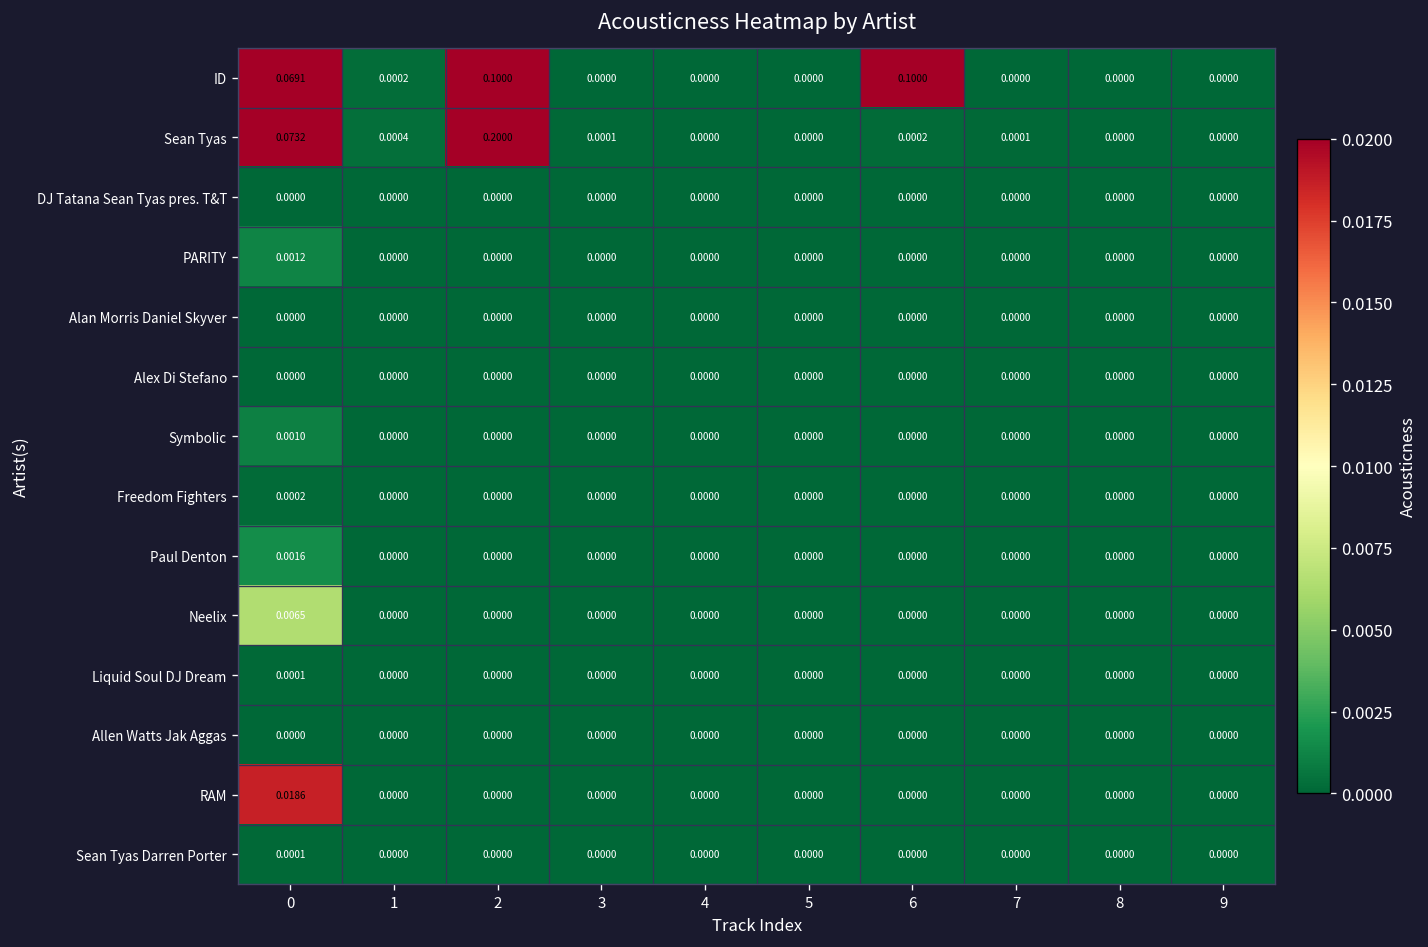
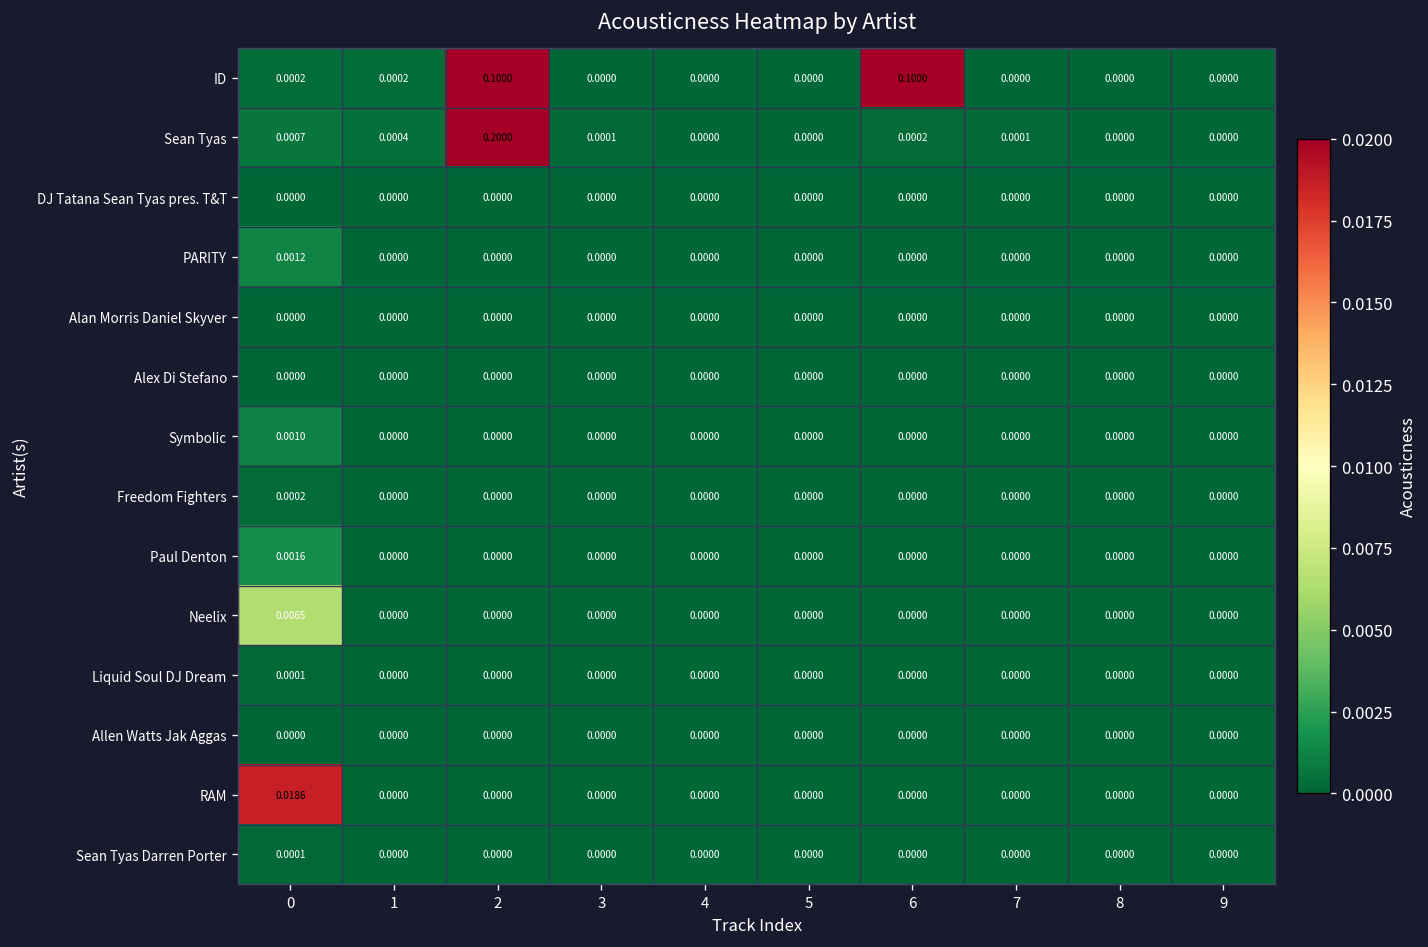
ID, 0: 0.0691 -> 0.0002
Sean Tyas, 0: 0.0732 -> 0.0007
